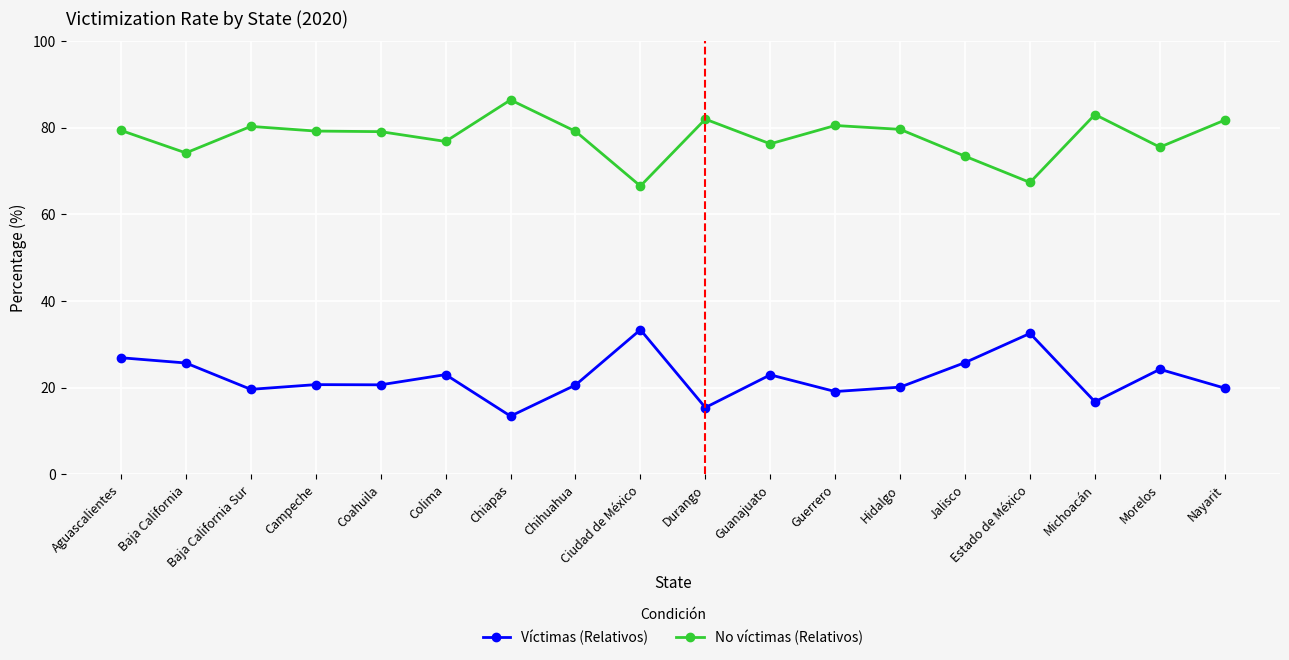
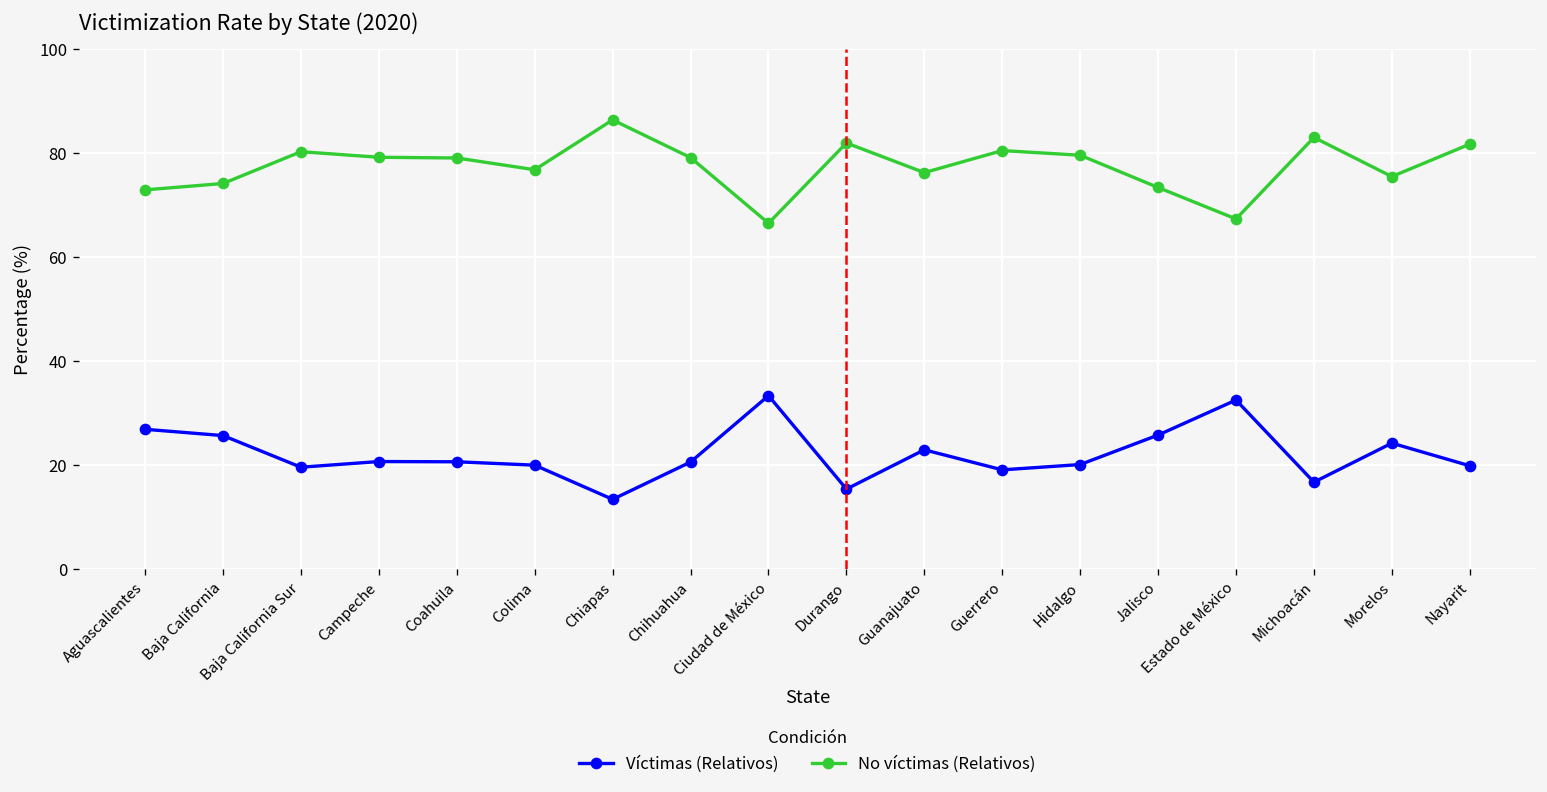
No víctimas (Relativos), Aguascalientes: 79 -> 73
Víctimas (Relativos), Colima: 23 -> 20
